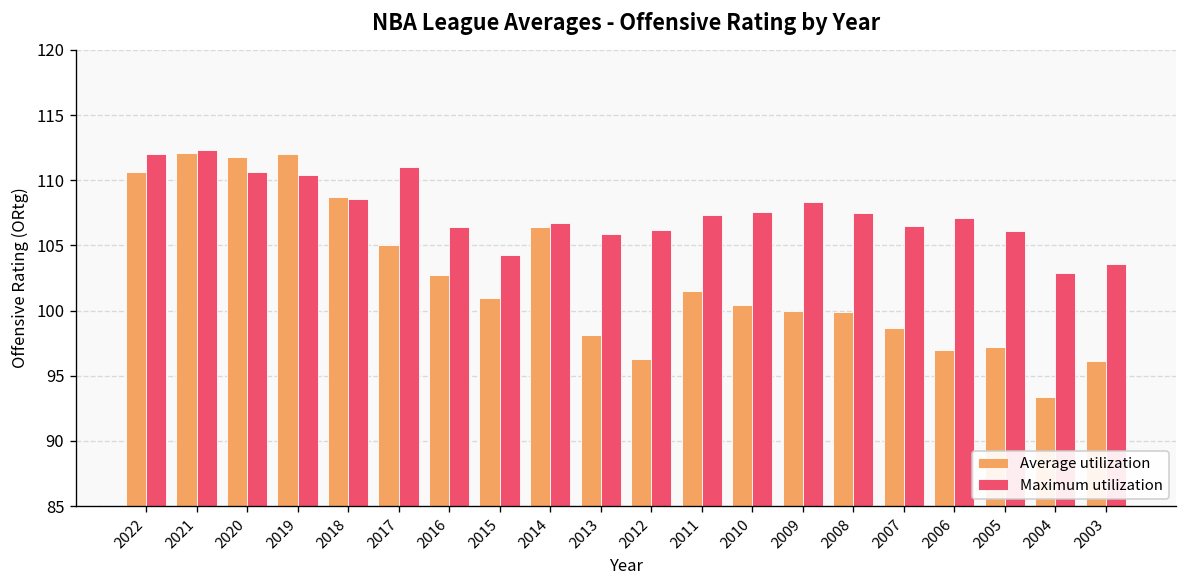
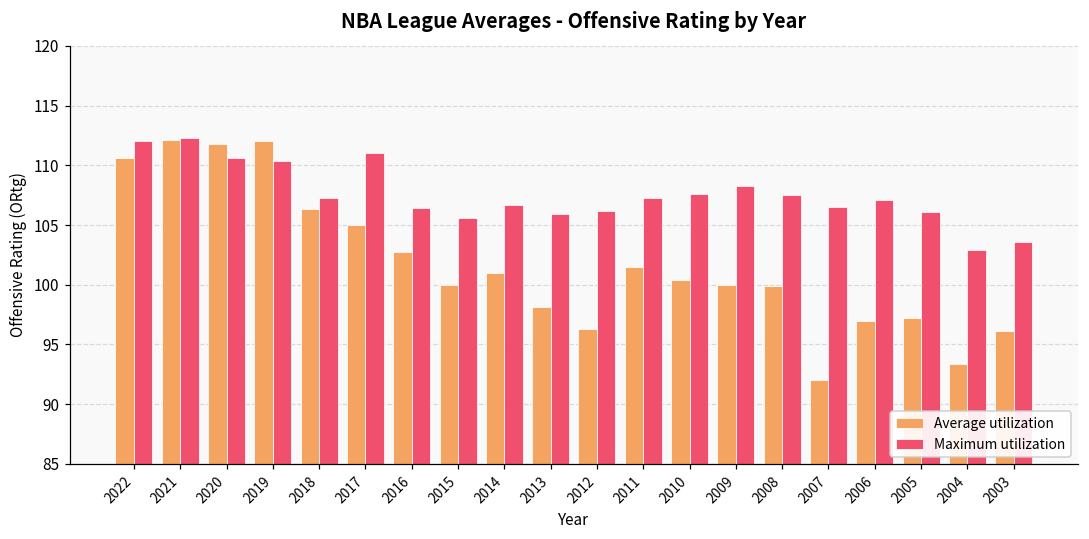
Average utilization, 2018: 108.7 -> 106.3
Maximum utilization, 2018: 108.6 -> 107.3
Average utilization, 2015: 101 -> 100
Maximum utilization, 2015: 104.3 -> 105.6
Average utilization, 2014: 106.4 -> 101.0
Average utilization, 2007: 98.7 -> 92.0
